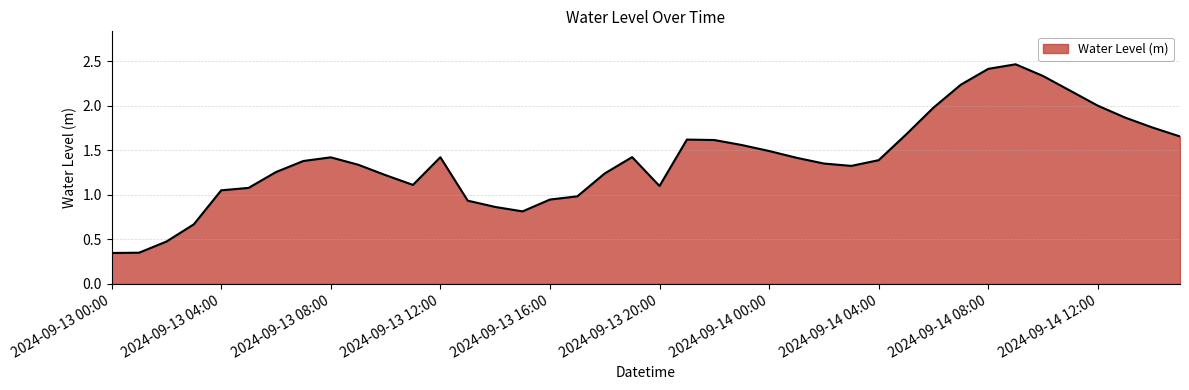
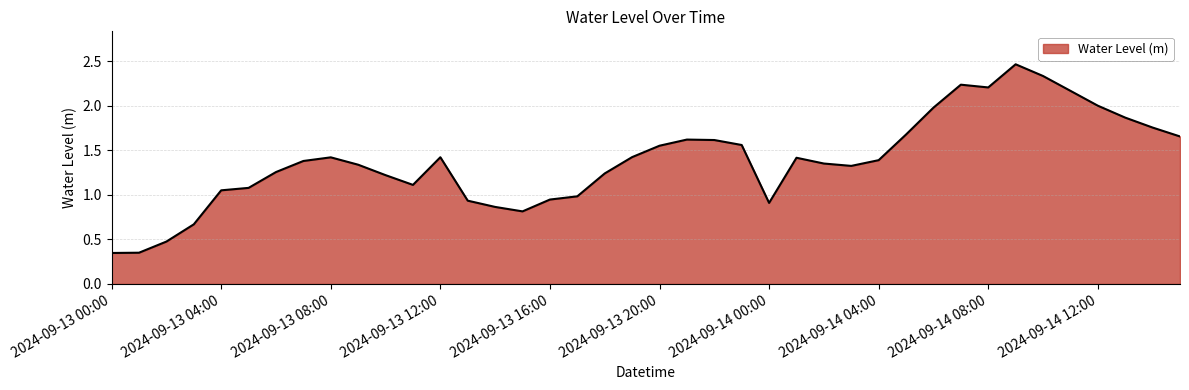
2024-09-13 20:00: 1.1 -> 1.6
2024-09-14 00:00: 1.5 -> 0.9
2024-09-14 08:00: 2.4 -> 2.2
